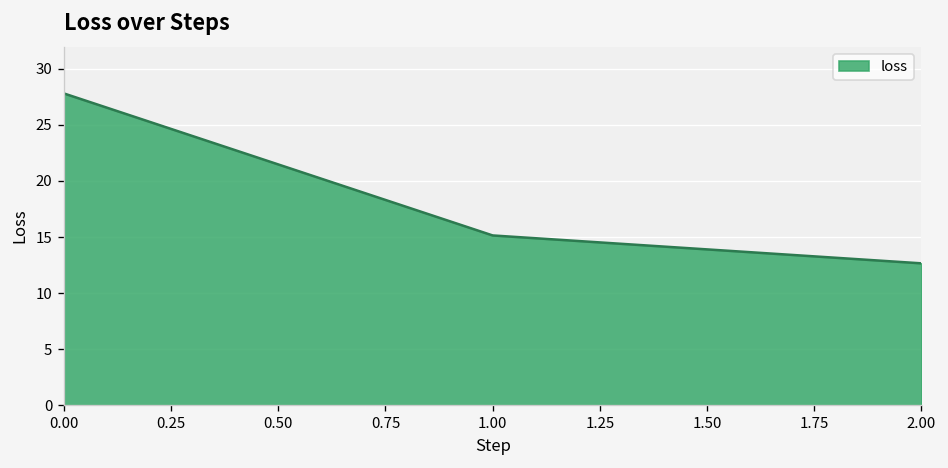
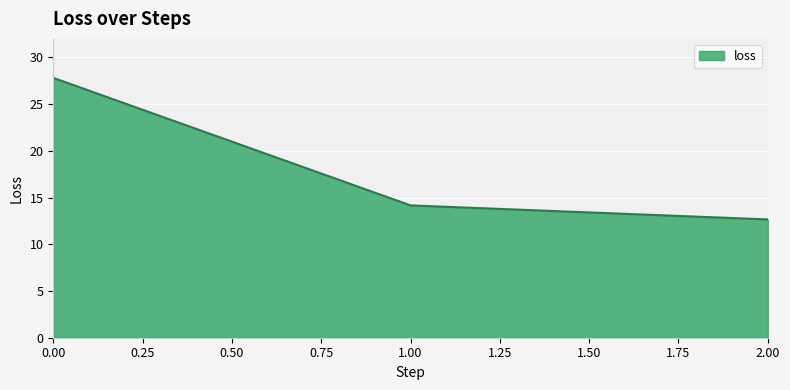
1.00: 15 -> 14
